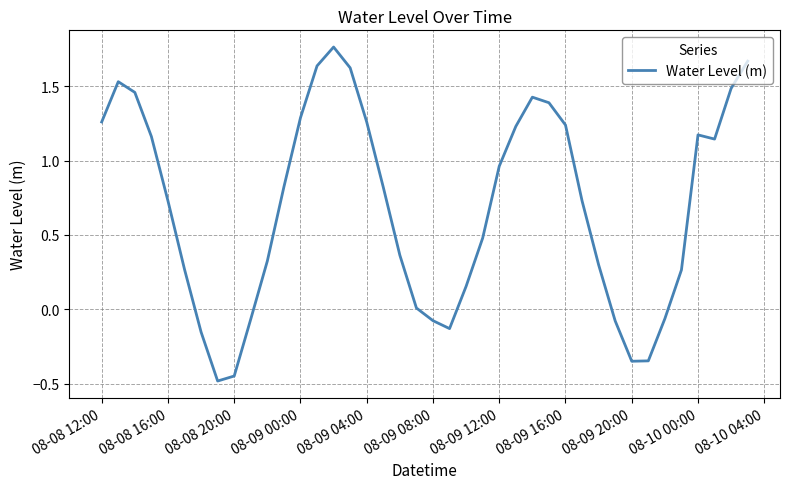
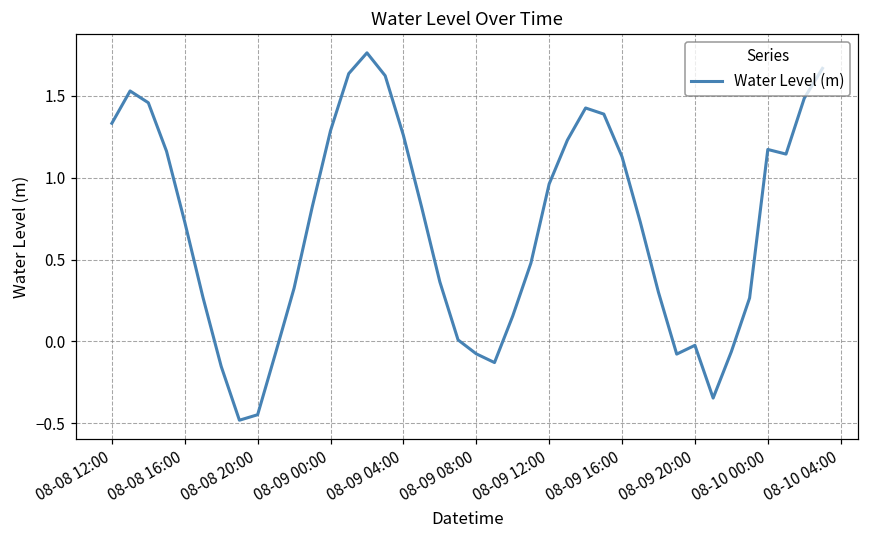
08-08 12:00: 1.26 -> 1.33
08-09 16:00: 1.24 -> 1.13
08-09 20:00: -0.35 -> -0.02
